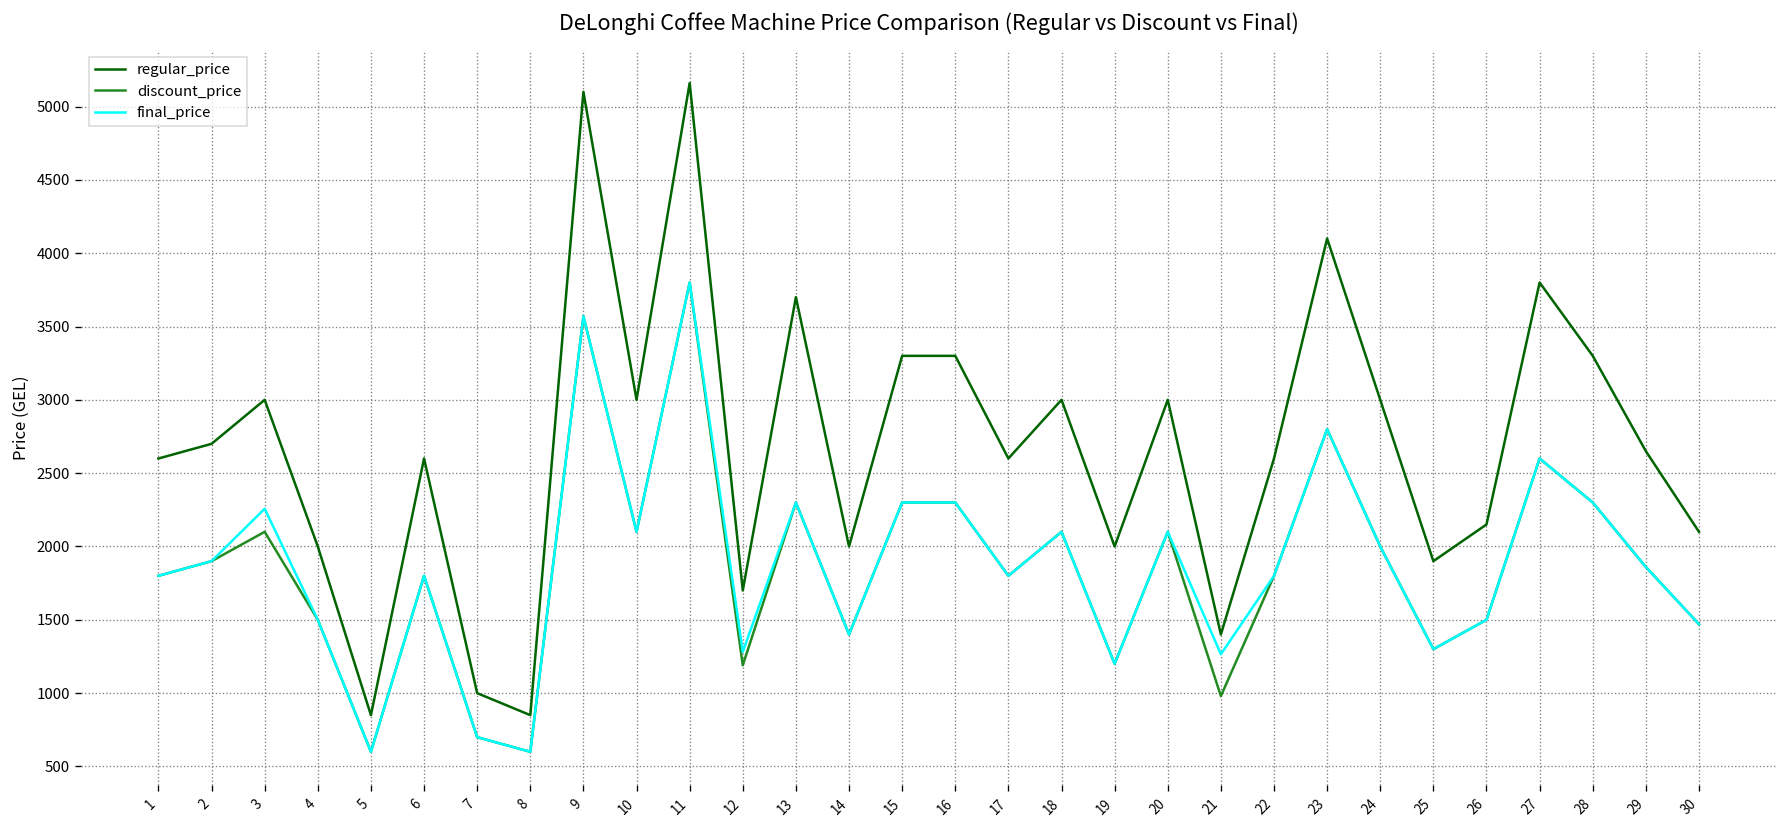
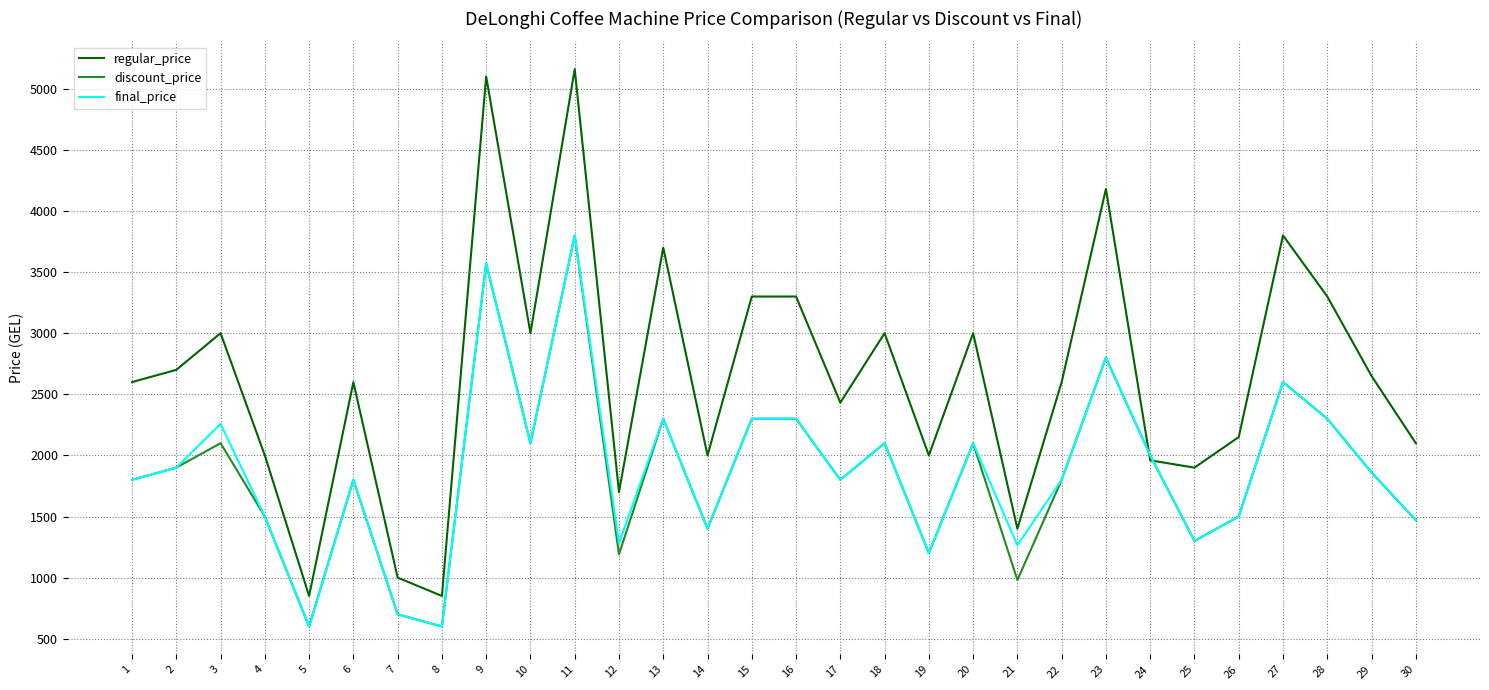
regular_price, 17: 2600 -> 2430
regular_price, 23: 4100 -> 4180
regular_price, 24: 3000 -> 1960
